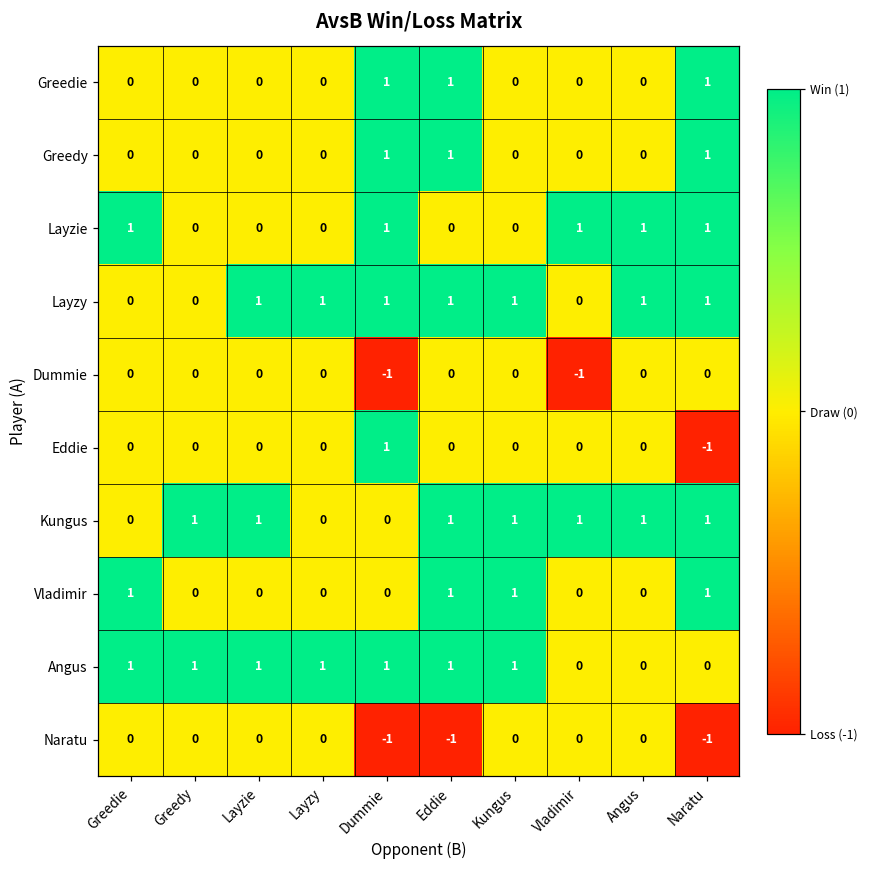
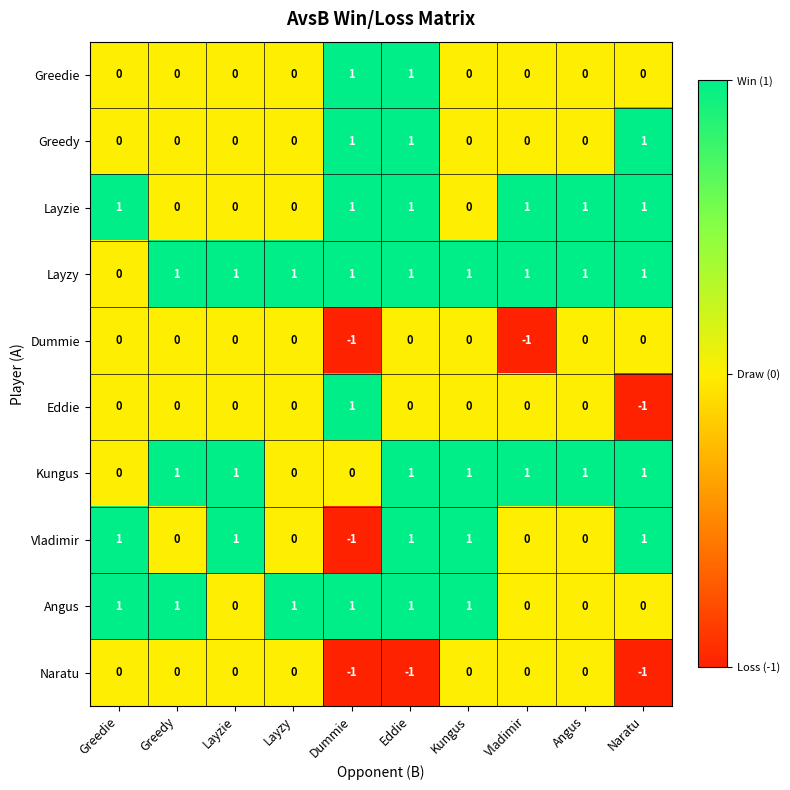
Greedie, Naratu: 1 -> 0
Layzie, Eddie: 0 -> 1
Layzy, Greedy: 0 -> 1
Layzy, Vladimir: 0 -> 1
Vladimir, Layzie: 0 -> 1
Vladimir, Dummie: 0 -> -1
Angus, Layzie: 1 -> 0
